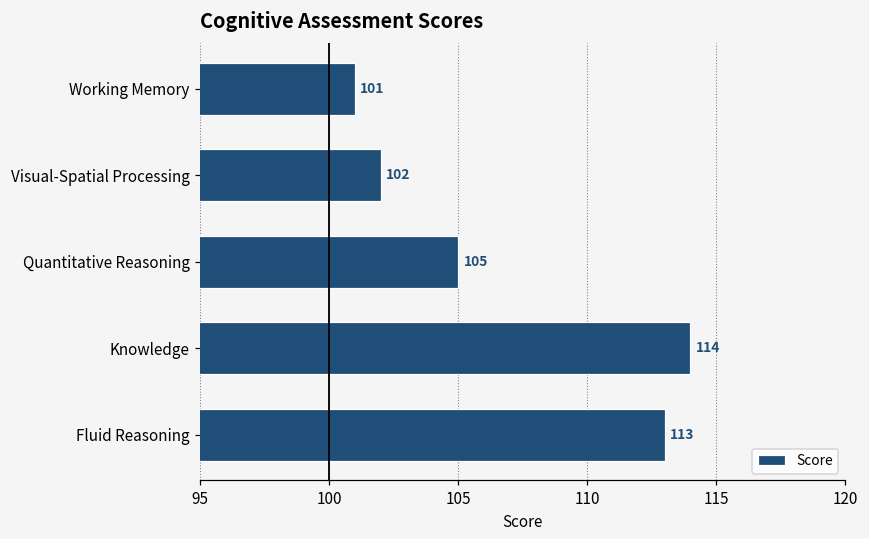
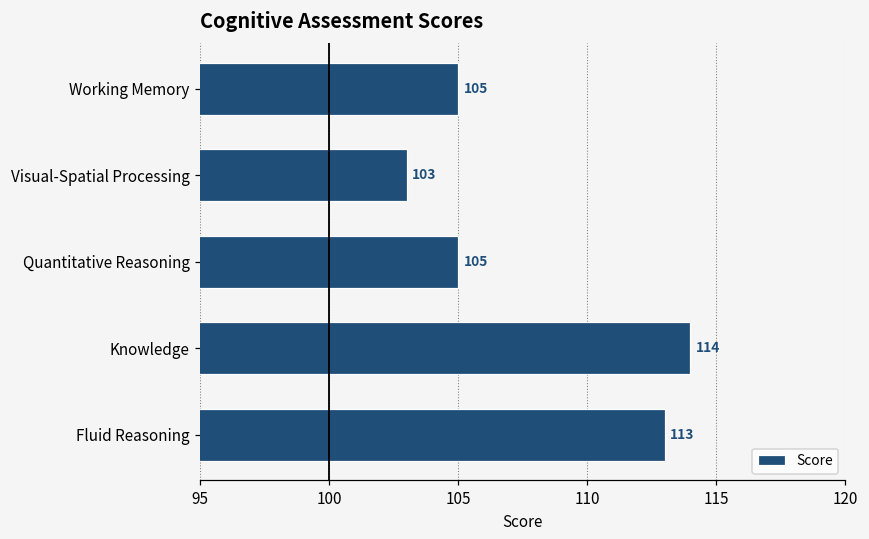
Working Memory: 101 -> 105
Visual-Spatial Processing: 102 -> 103
